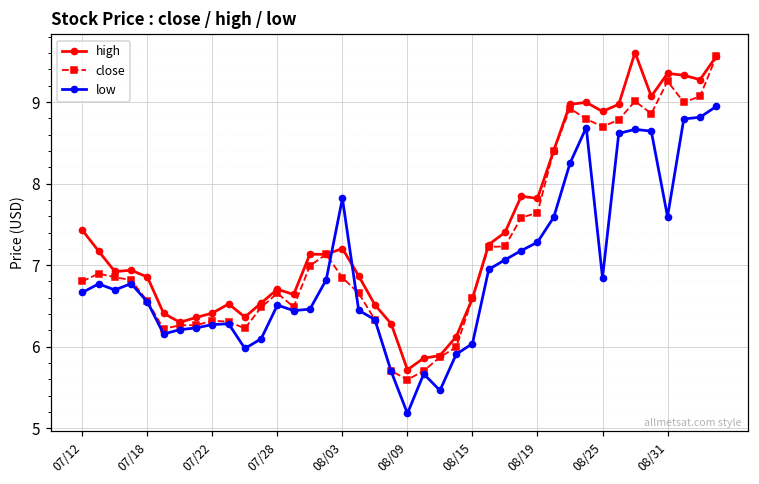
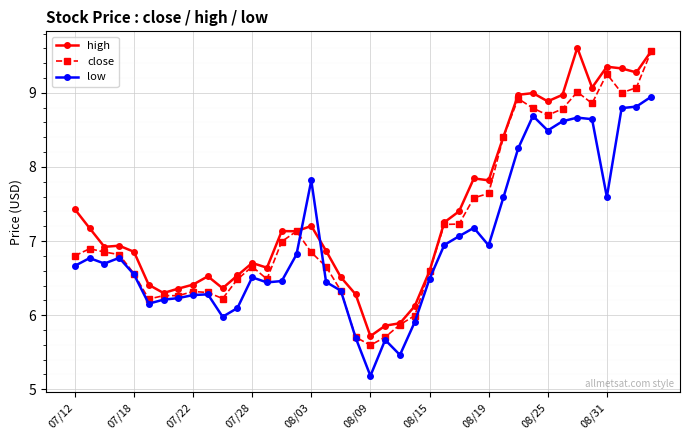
low, 08/15: 6.0 -> 6.5
low, 08/19: 7.3 -> 6.9
low, 08/25: 6.8 -> 8.5
